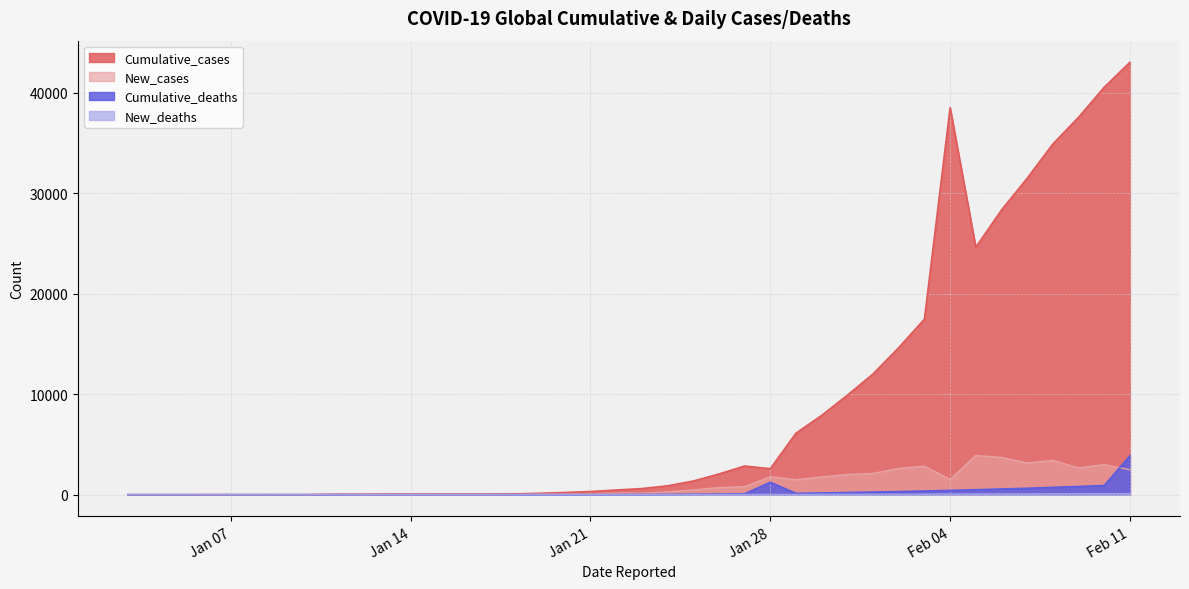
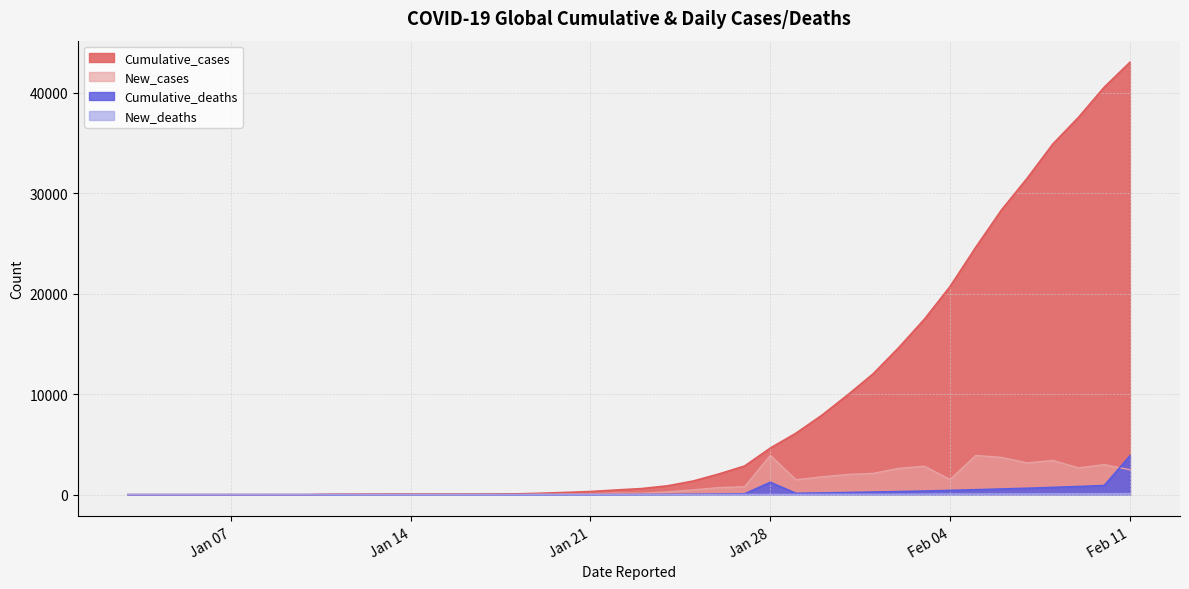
Cumulative_cases, Jan 28: 2600 -> 4600
New_cases, Jan 28: 1800 -> 3900
Cumulative_cases, Feb 04: 38500 -> 20700
